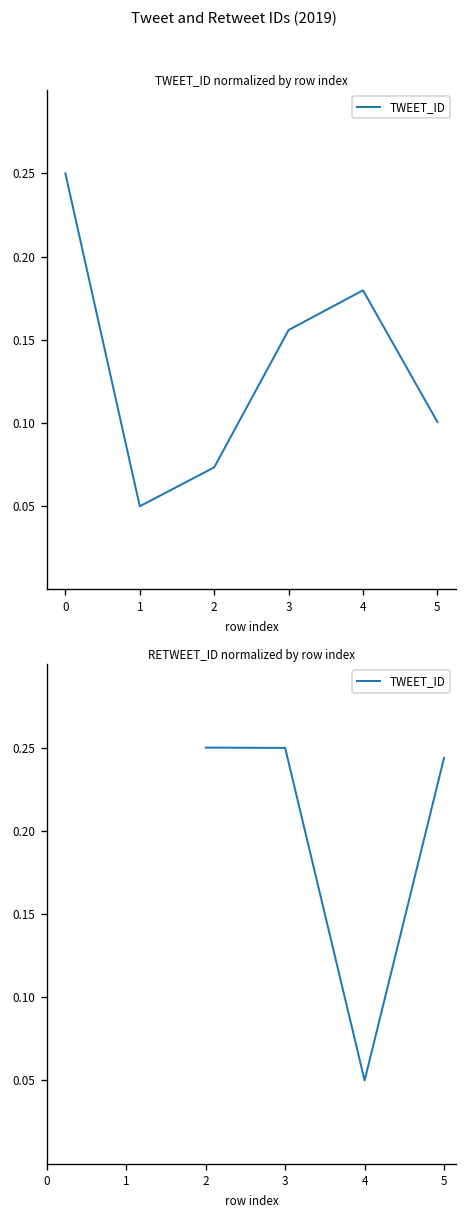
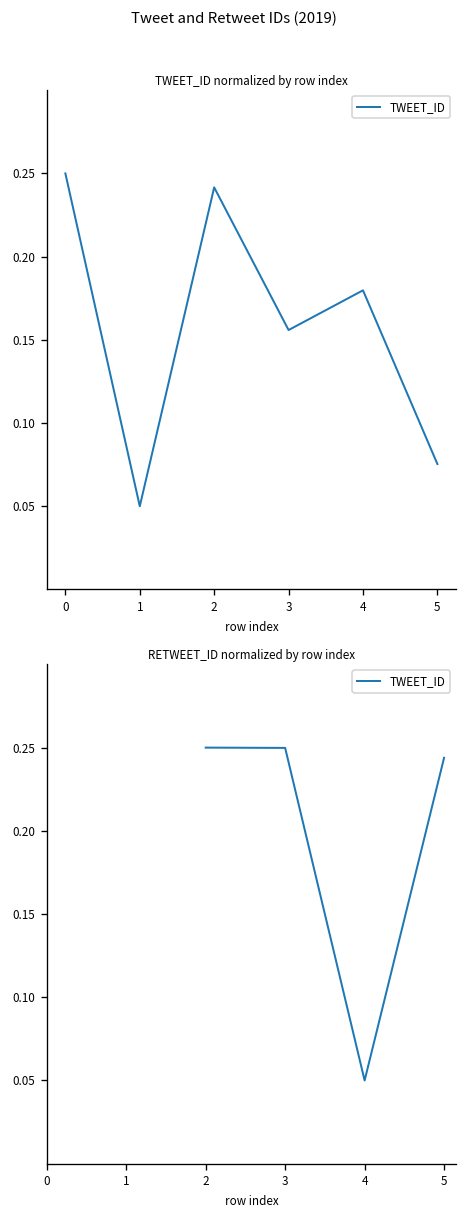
TWEET_ID normalized by row index, 2: 0.073 -> 0.242
TWEET_ID normalized by row index, 5: 0.101 -> 0.075
